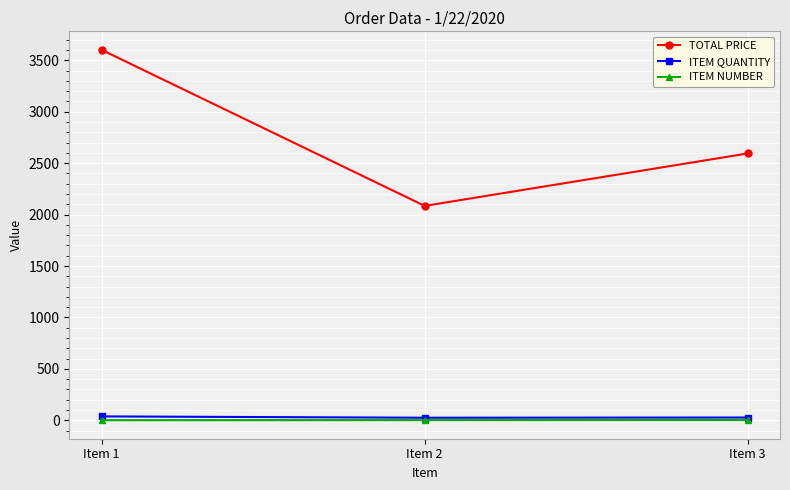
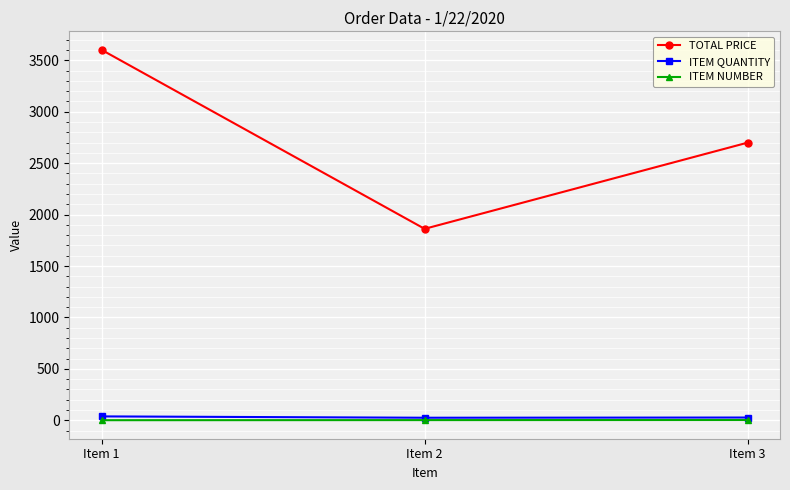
TOTAL PRICE, Item 2: 2080 -> 1860
TOTAL PRICE, Item 3: 2590 -> 2700
